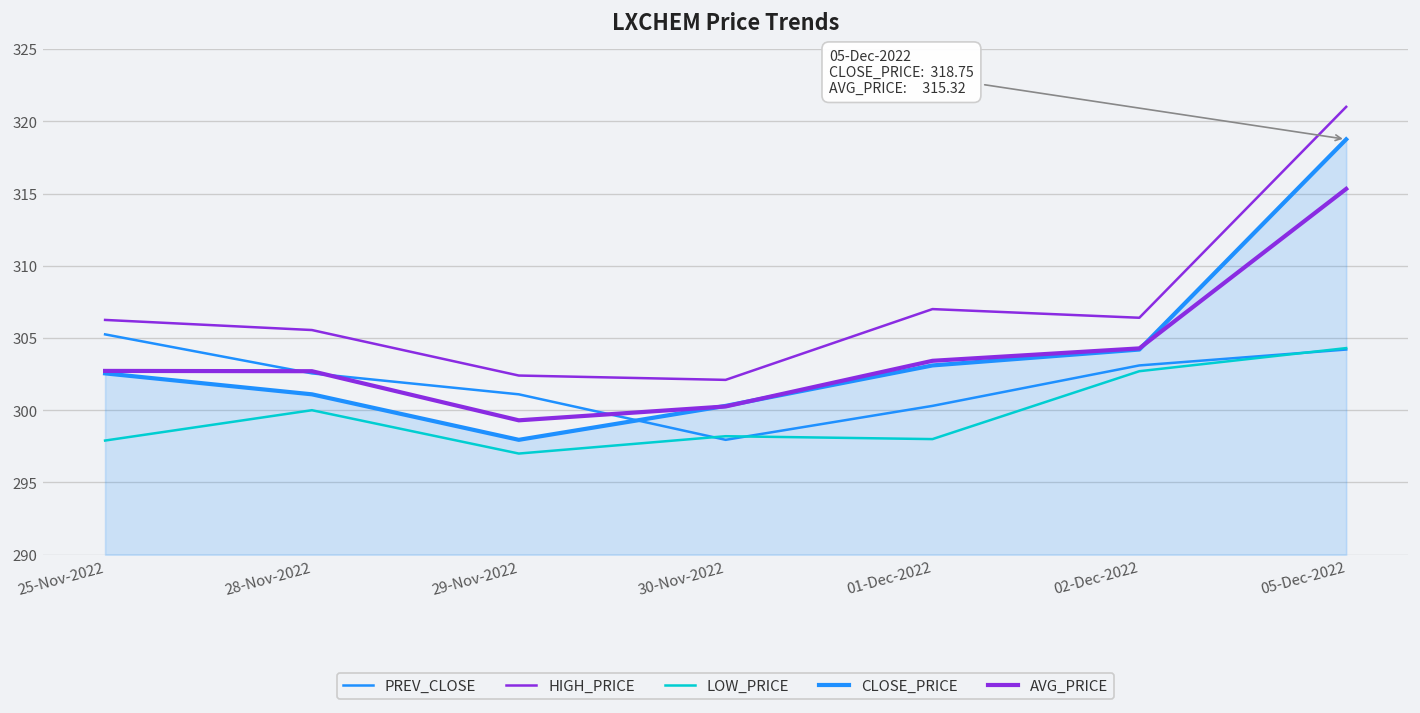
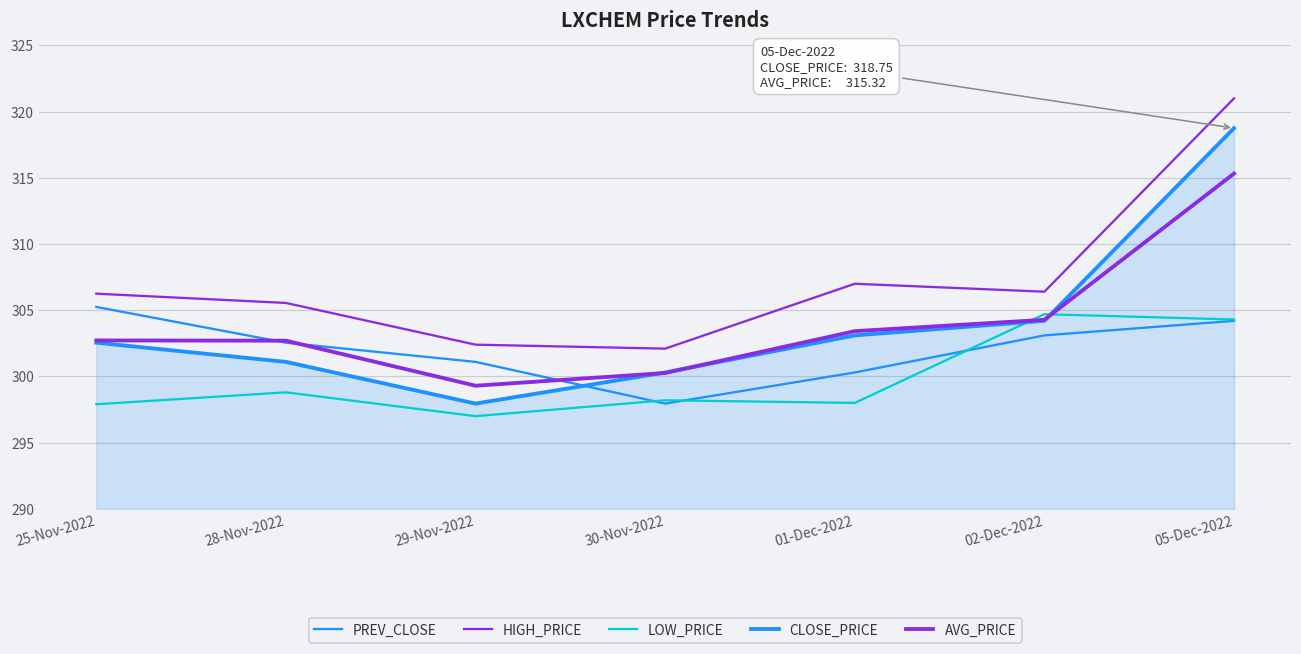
LOW_PRICE, 28-Nov-2022: 300.0 -> 298.8
LOW_PRICE, 02-Dec-2022: 302.7 -> 304.7
